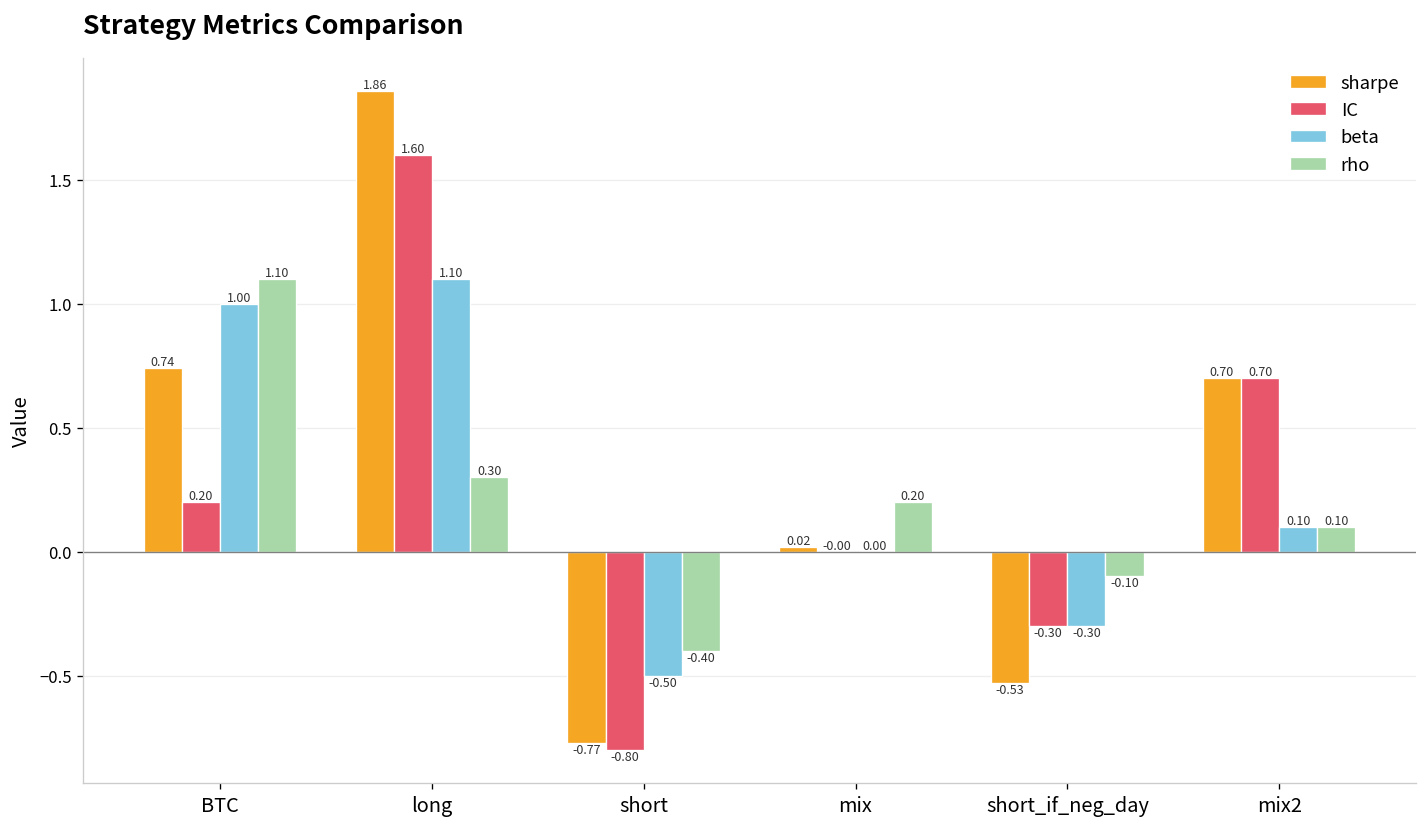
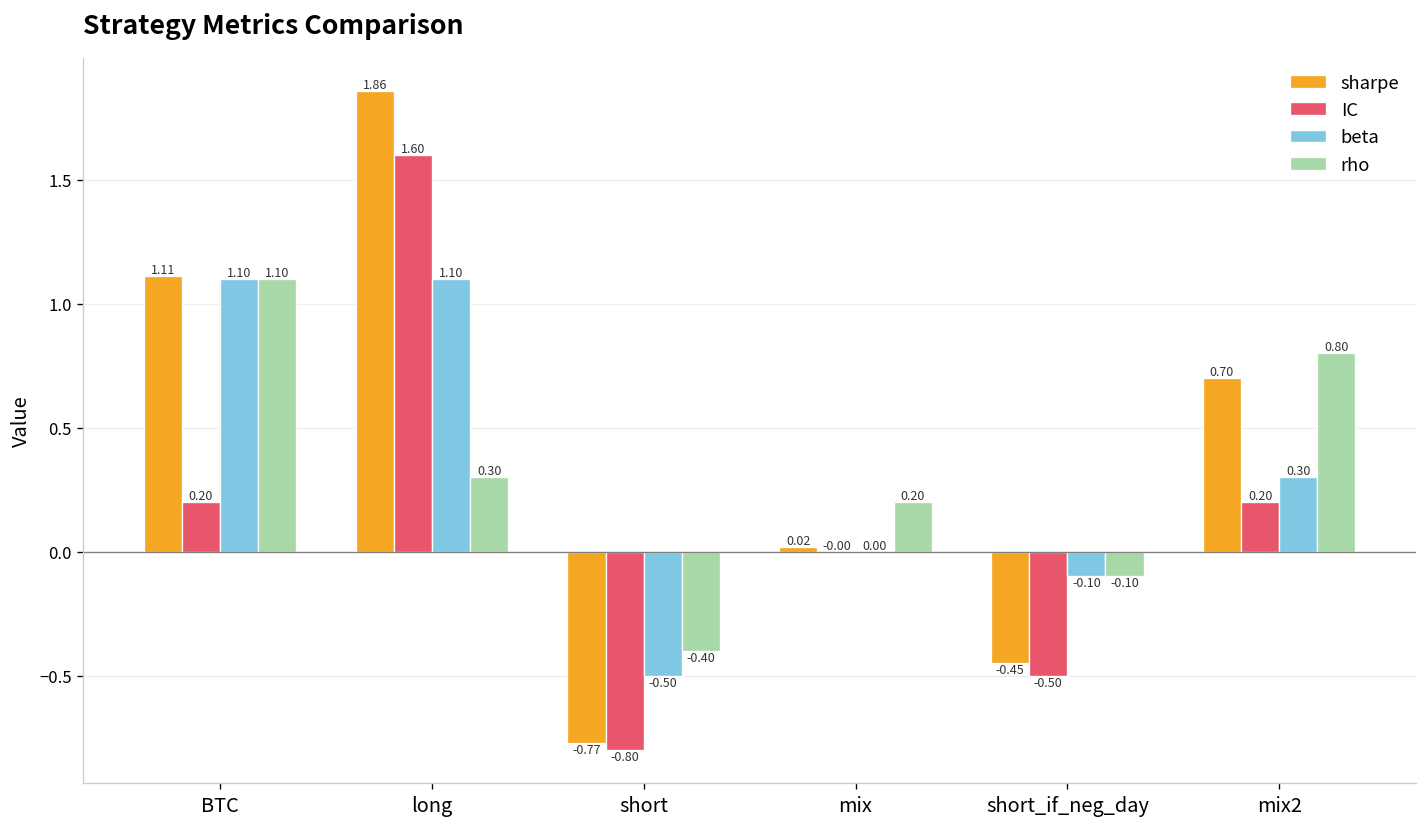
sharpe, BTC: 0.74 -> 1.11
beta, BTC: 1.00 -> 1.10
sharpe, short_if_neg_day: -0.53 -> -0.45
IC, short_if_neg_day: -0.30 -> -0.50
beta, short_if_neg_day: -0.30 -> -0.10
IC, mix2: 0.70 -> 0.20
beta, mix2: 0.10 -> 0.30
rho, mix2: 0.10 -> 0.80
